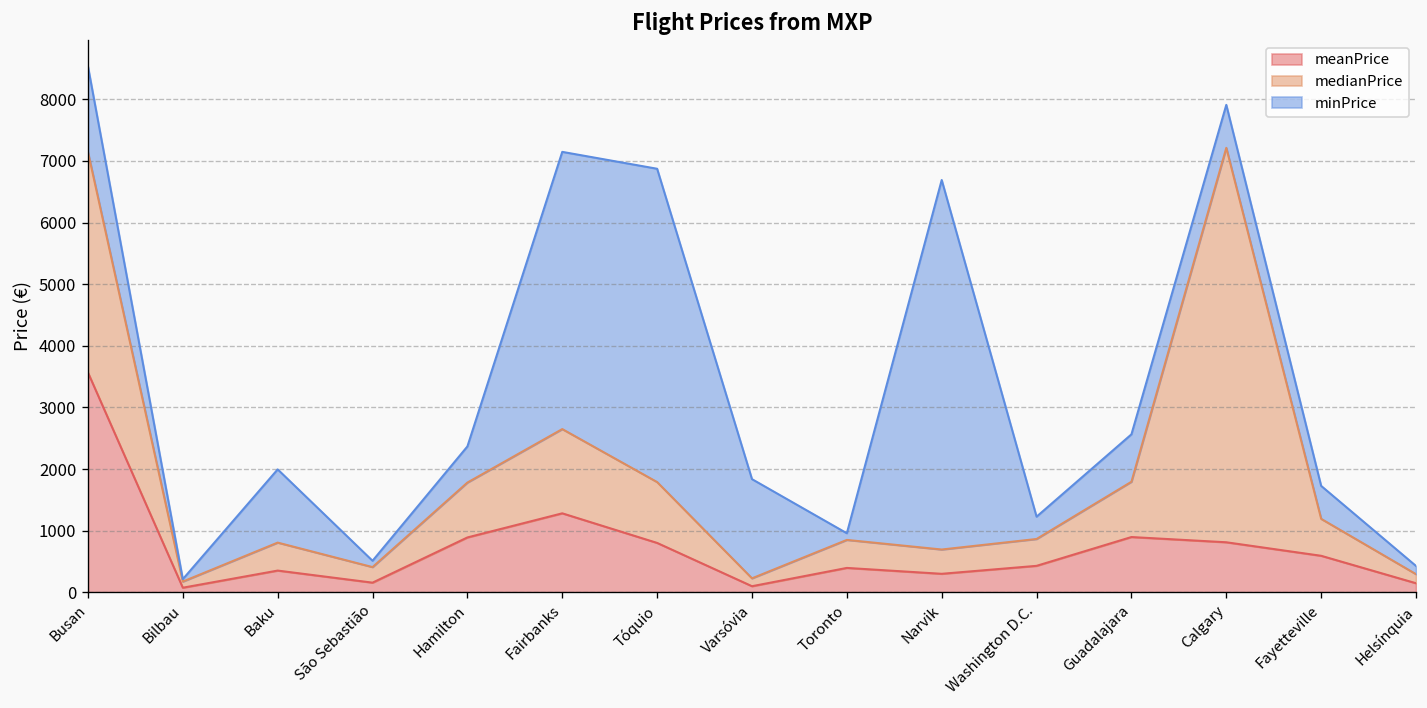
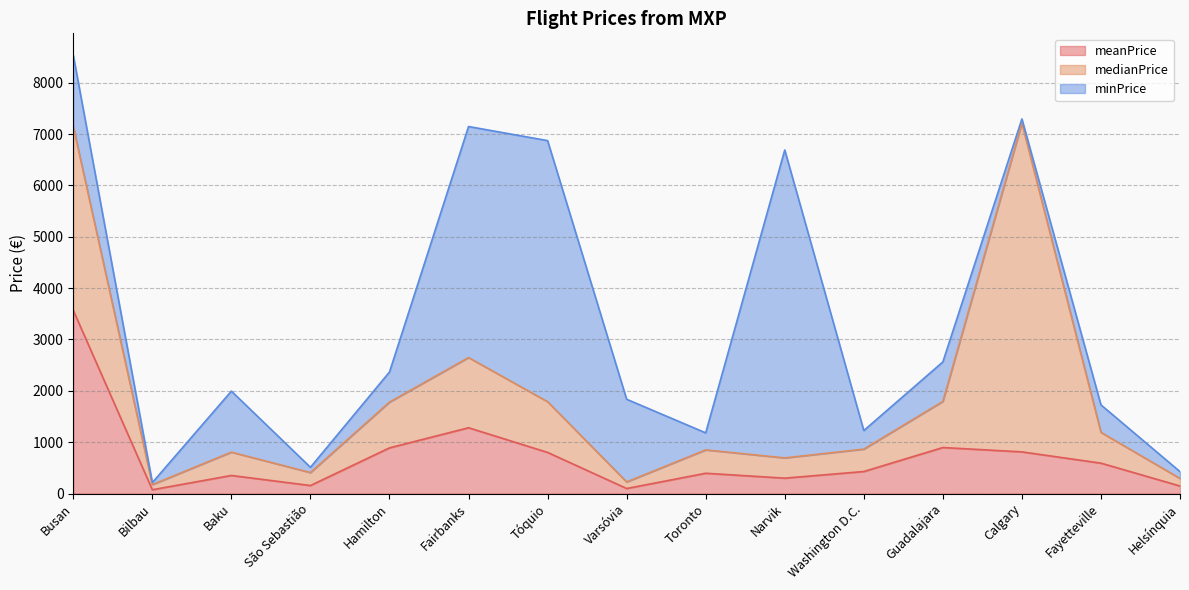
minPrice, Toronto: 100 -> 300
minPrice, Calgary: 700 -> 100
